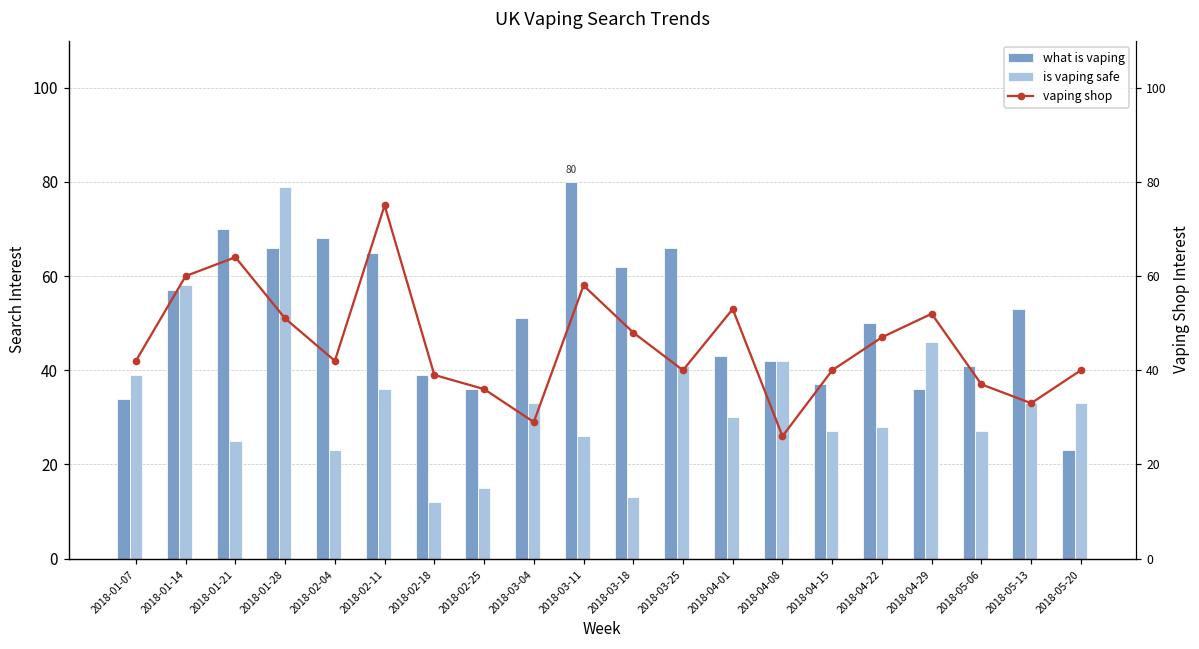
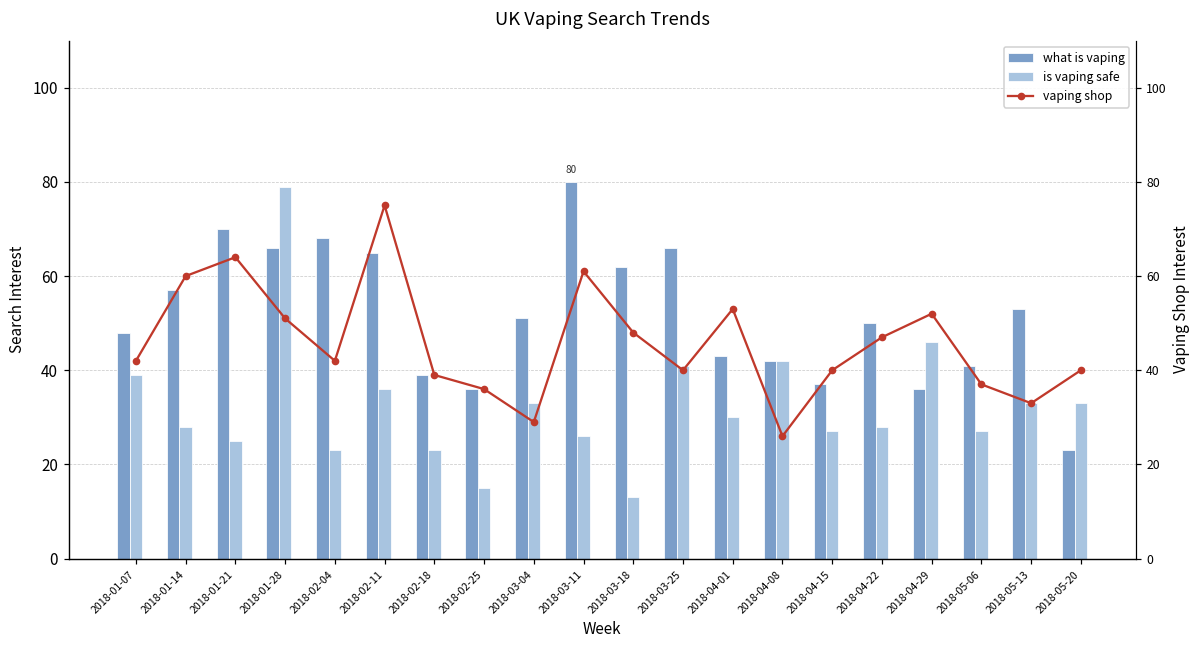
what is vaping, 2018-01-07: 34 -> 48
is vaping safe, 2018-01-14: 58 -> 28
is vaping safe, 2018-02-18: 12 -> 23
vaping shop, 2018-03-11: 58 -> 61
